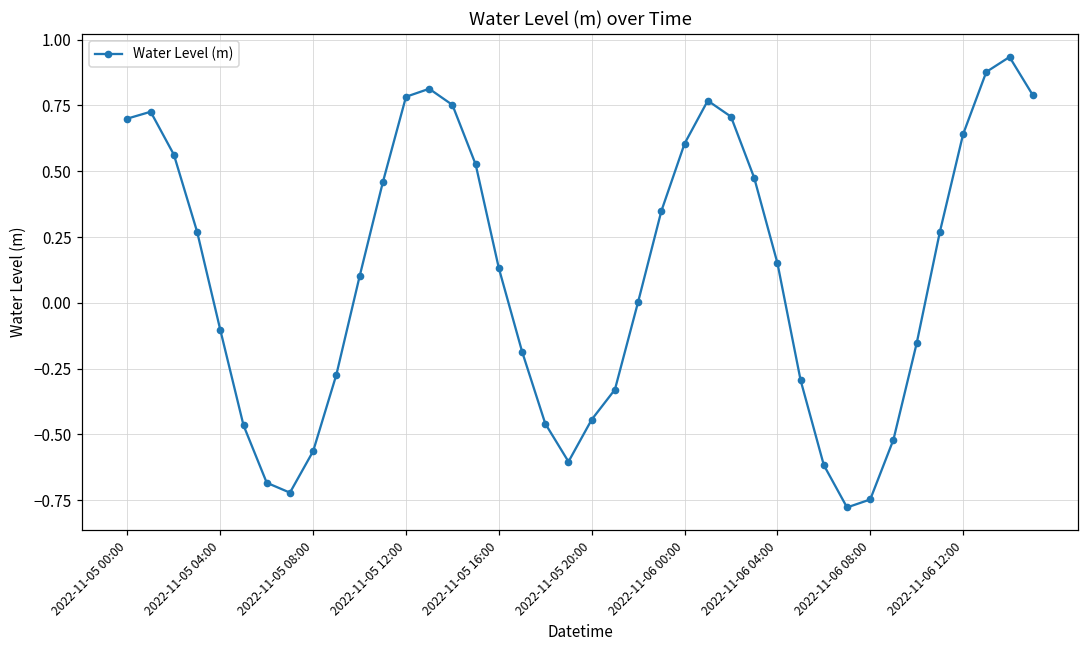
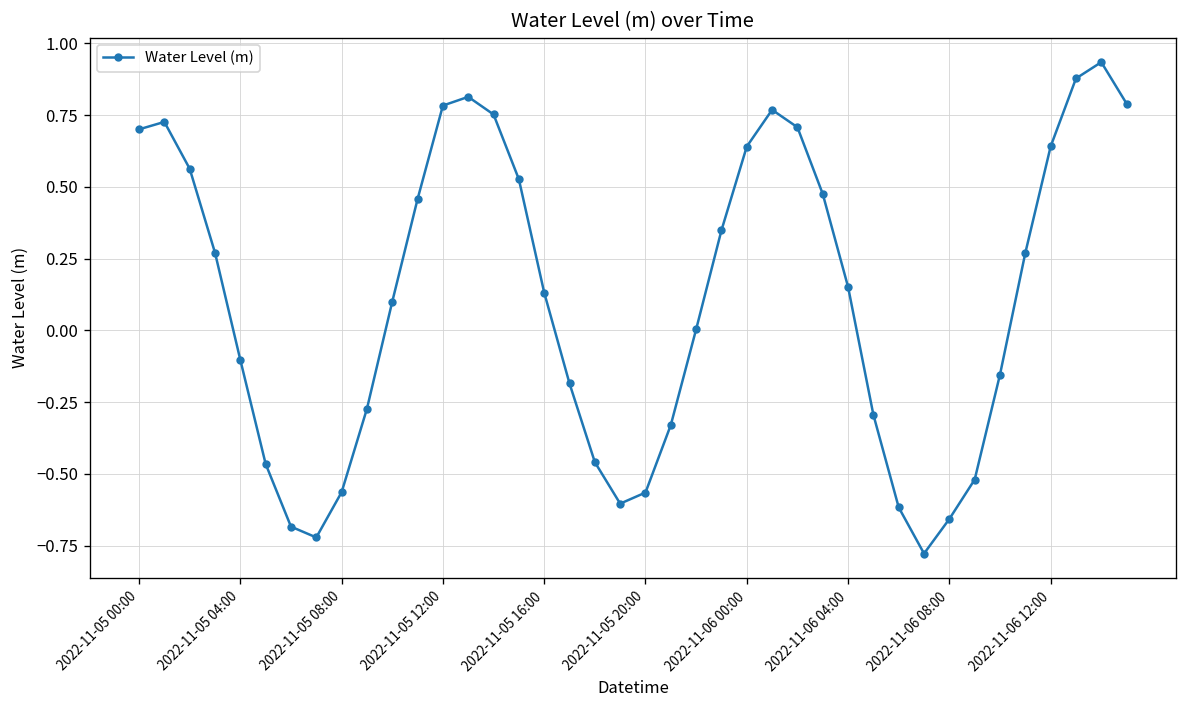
2022-11-05 20:00: -0.44 -> -0.57
2022-11-06 00:00: 0.60 -> 0.64
2022-11-06 08:00: -0.75 -> -0.66
